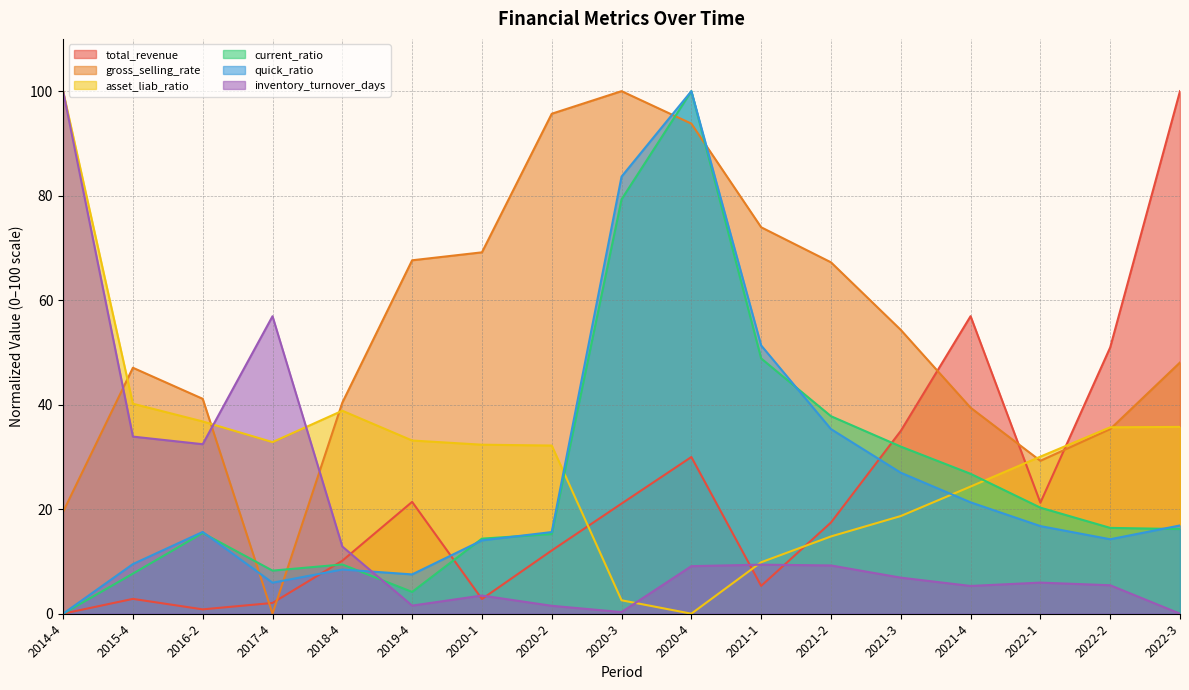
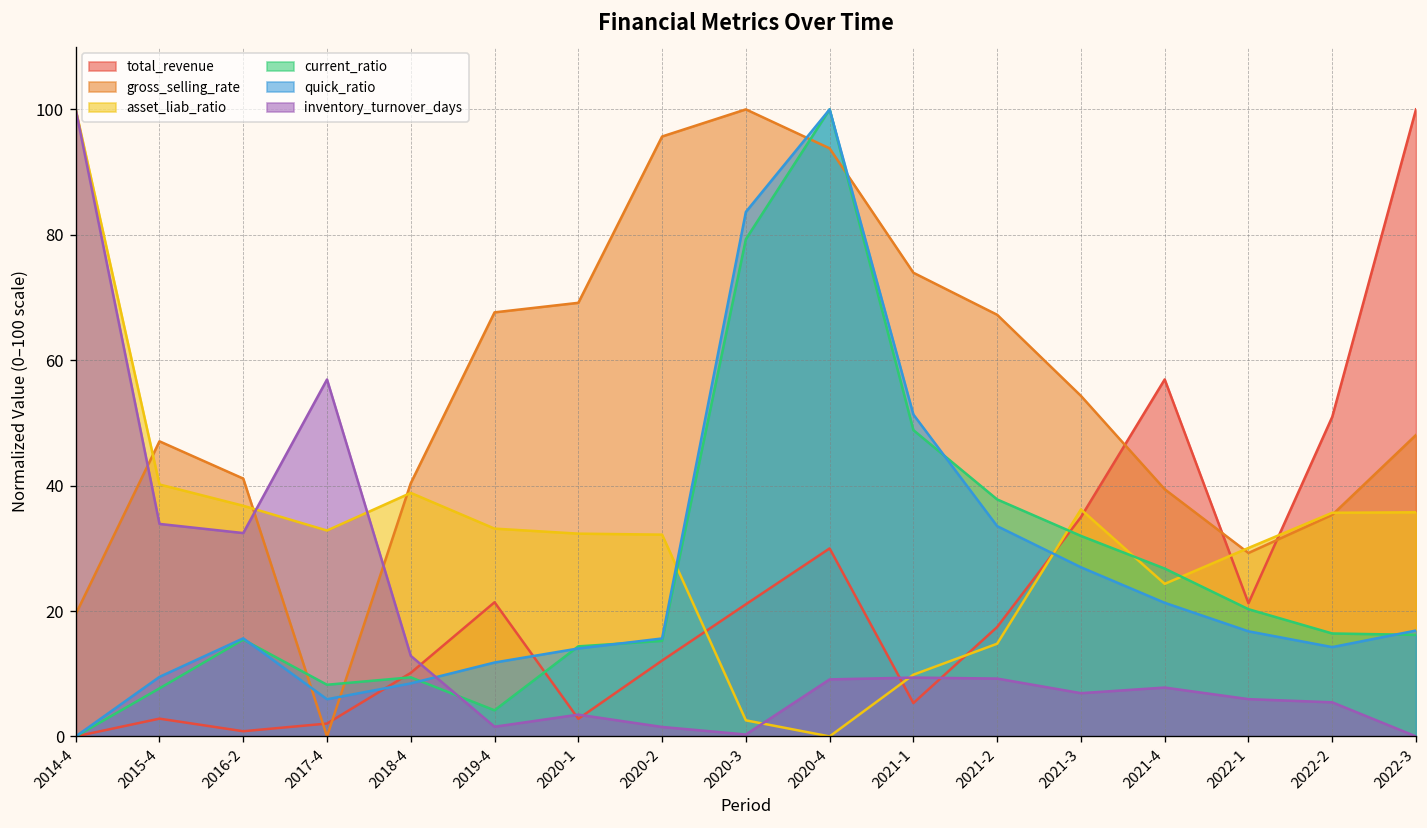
quick_ratio, 2019-4: 8 -> 12
quick_ratio, 2021-2: 35 -> 34
asset_liab_ratio, 2021-3: 19 -> 36
inventory_turnover_days, 2021-4: 5 -> 8
